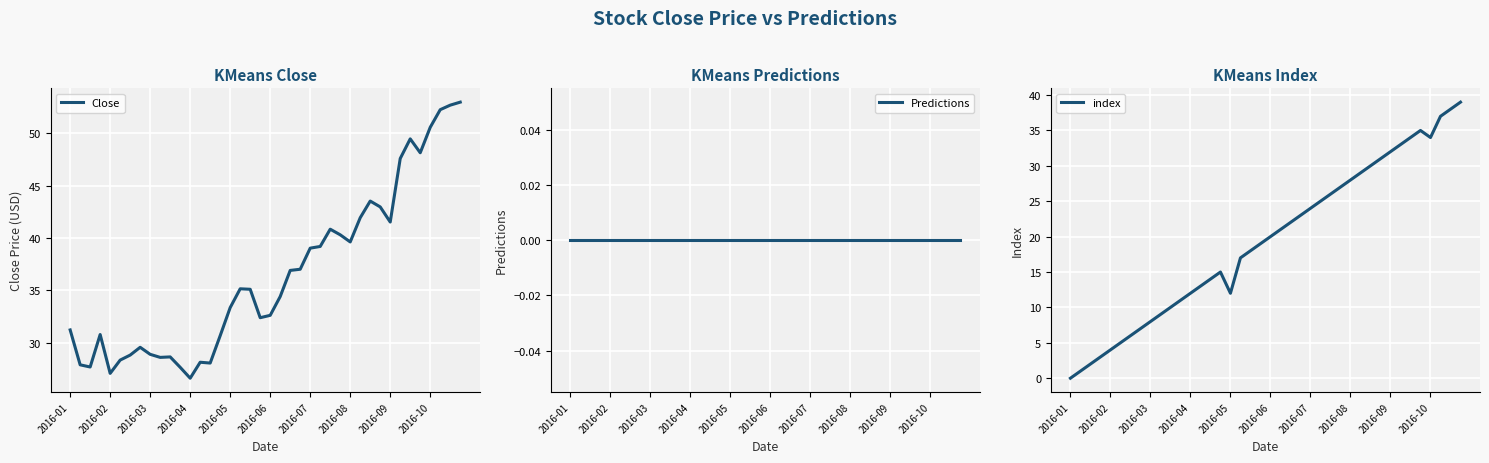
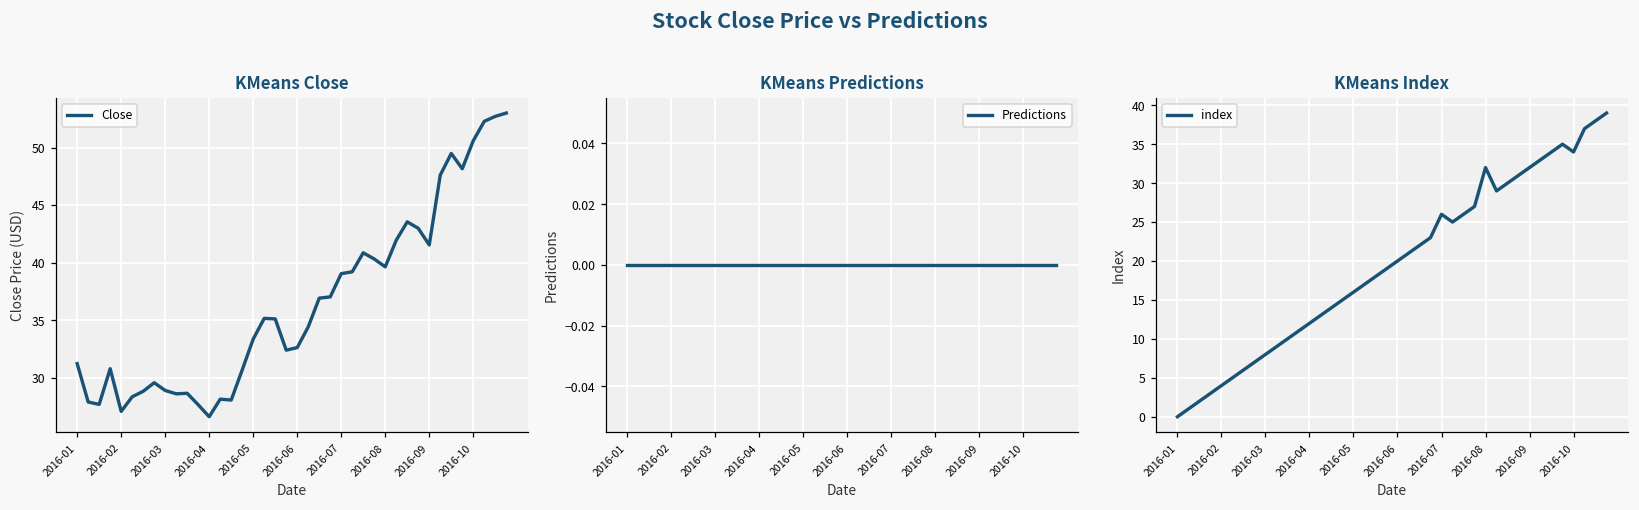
KMeans Index, 2016-05: 12 -> 16
KMeans Index, 2016-07: 24 -> 26
KMeans Index, 2016-08: 28 -> 32
